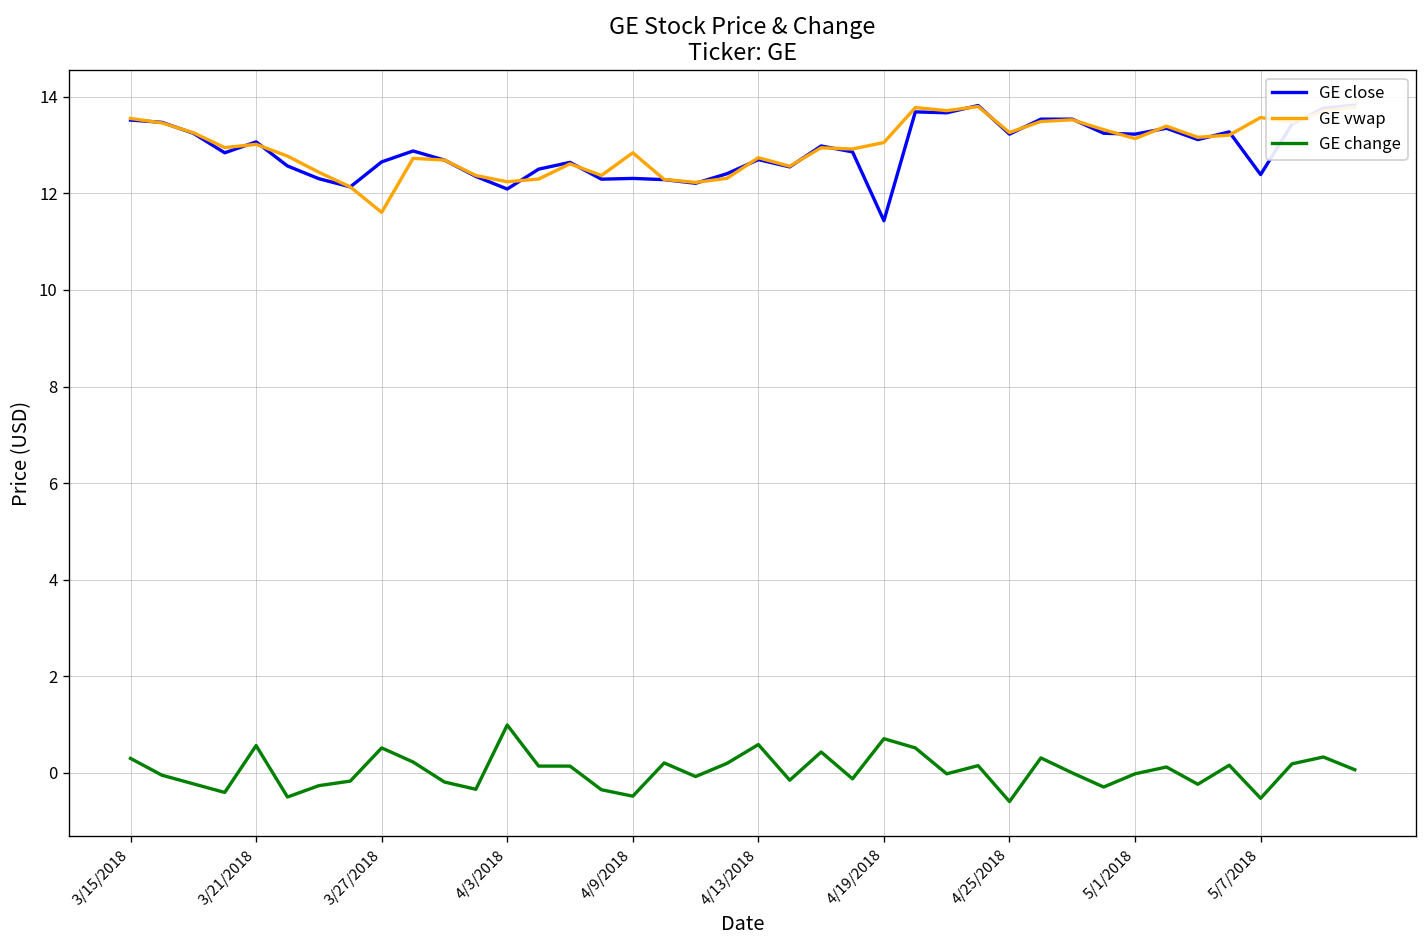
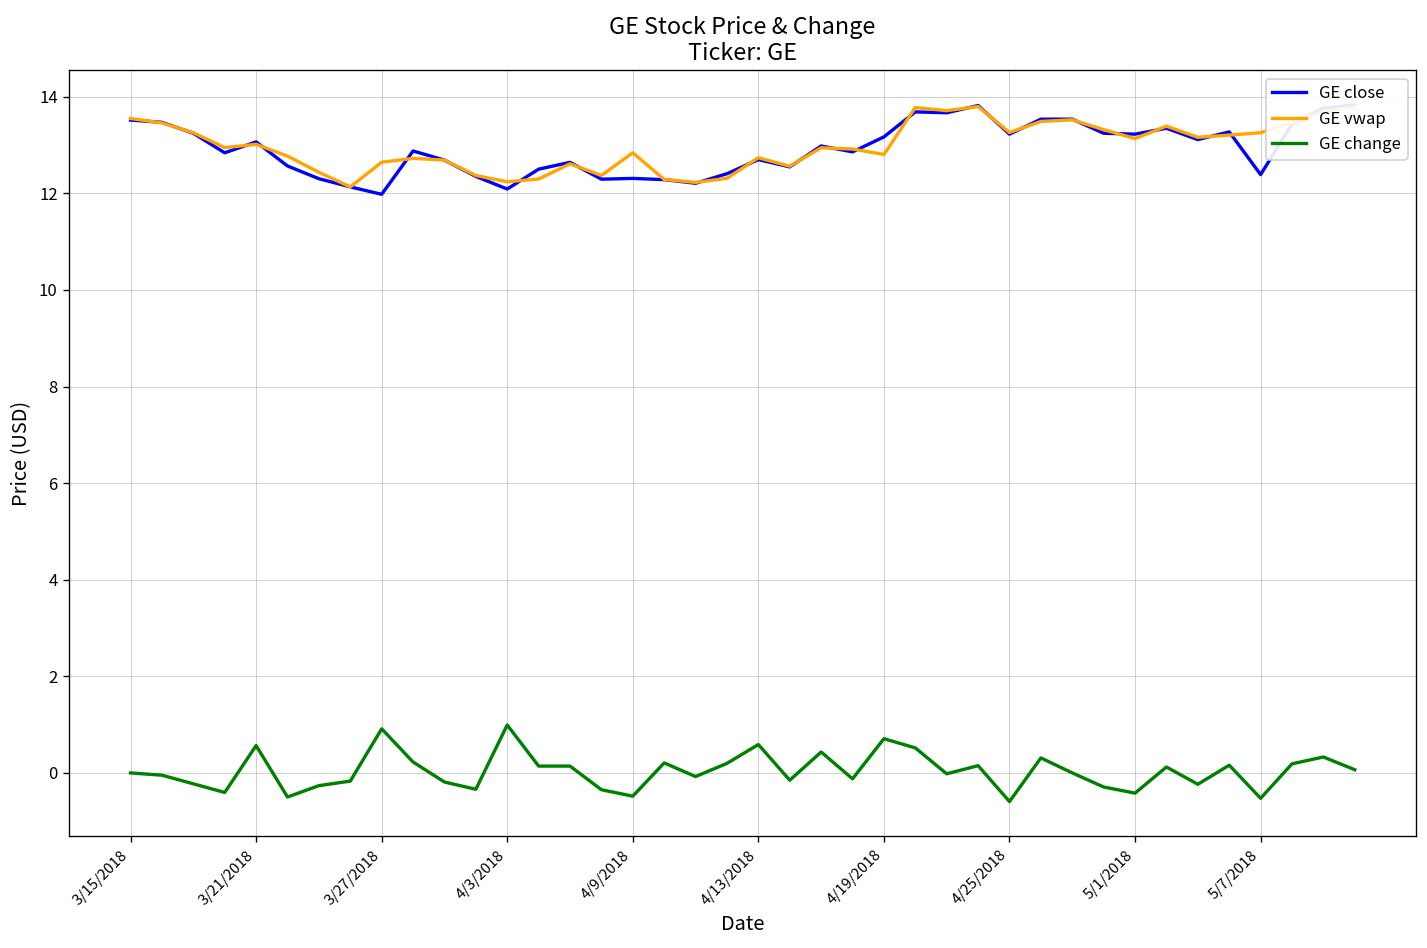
GE change, 3/15/2018: 0.3 -> 0.0
GE close, 3/27/2018: 12.7 -> 12.0
GE vwap, 3/27/2018: 11.6 -> 12.6
GE change, 3/27/2018: 0.5 -> 0.9
GE close, 4/19/2018: 11.4 -> 13.2
GE vwap, 4/19/2018: 13.1 -> 12.8
GE change, 5/1/2018: 0.0 -> -0.4
GE vwap, 5/7/2018: 13.6 -> 13.3
